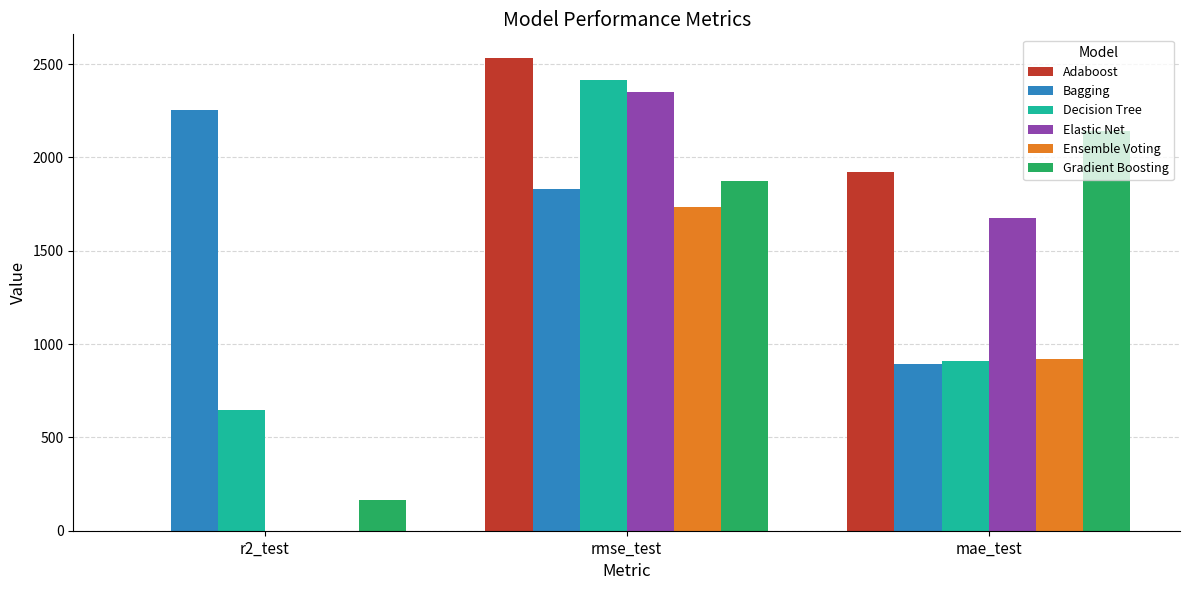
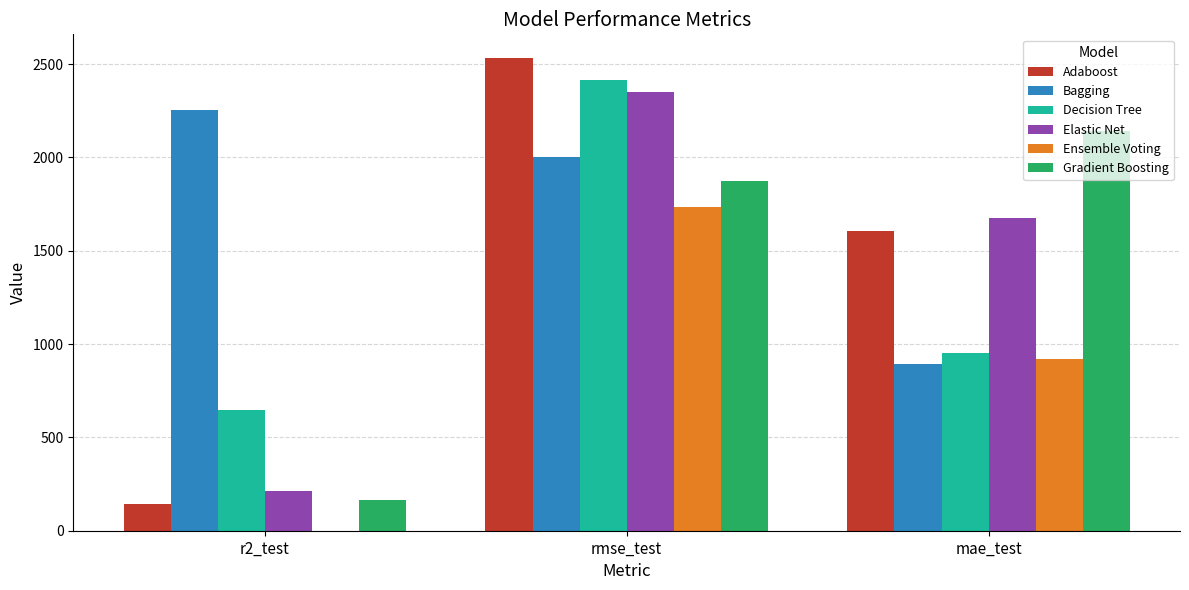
Adaboost, r2_test: 0 -> 140
Elastic Net, r2_test: 0 -> 210
Bagging, rmse_test: 1830 -> 2000
Adaboost, mae_test: 1920 -> 1600
Decision Tree, mae_test: 910 -> 950
